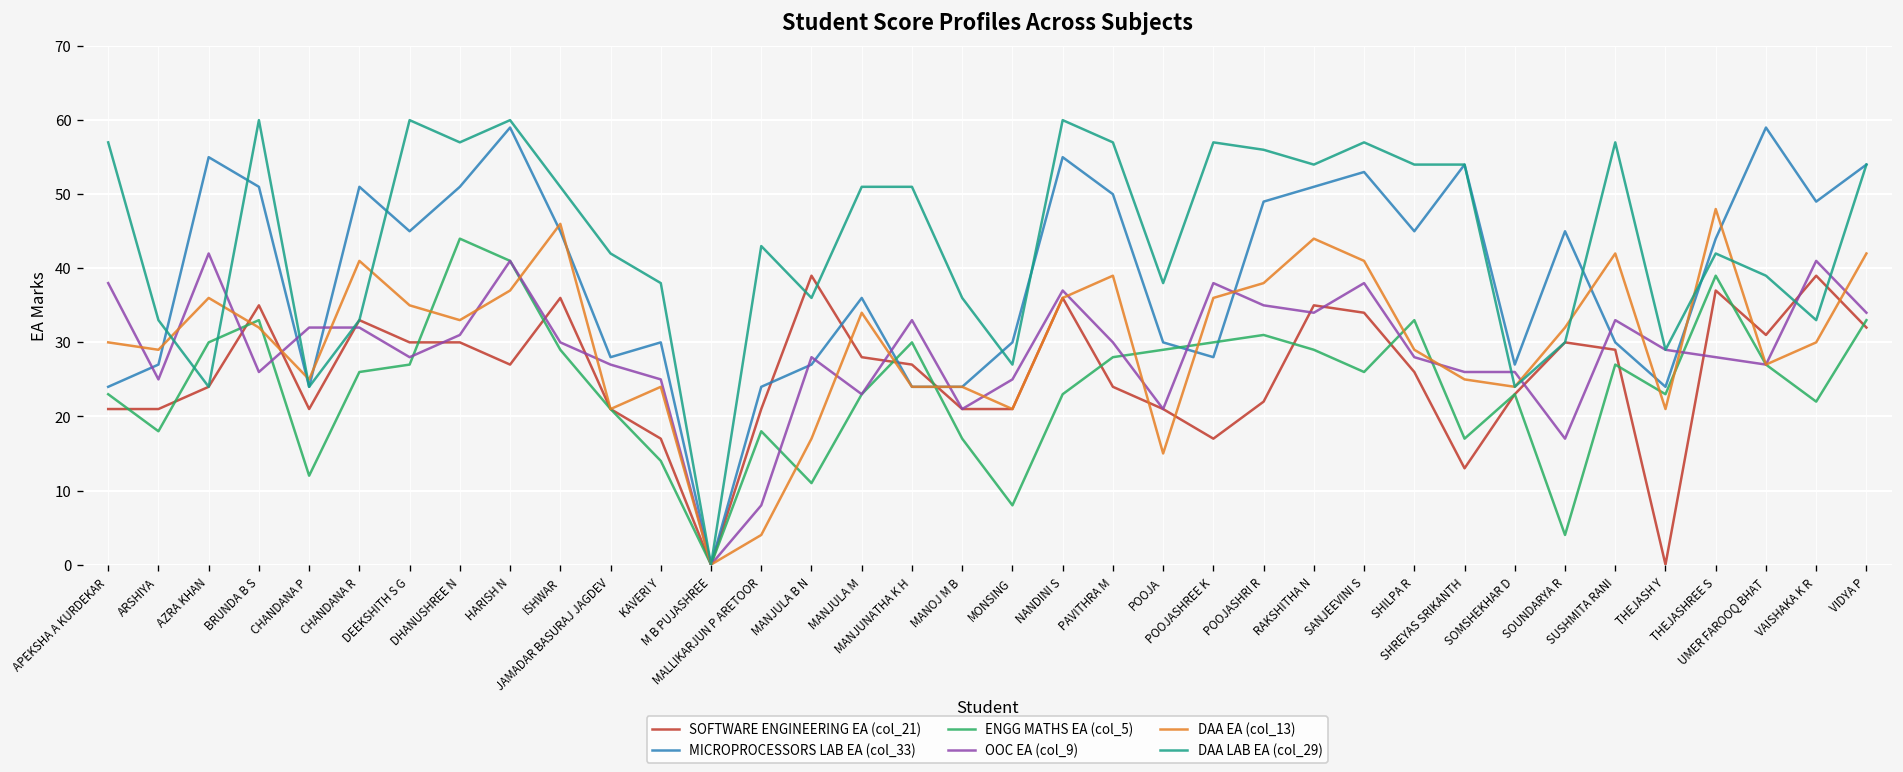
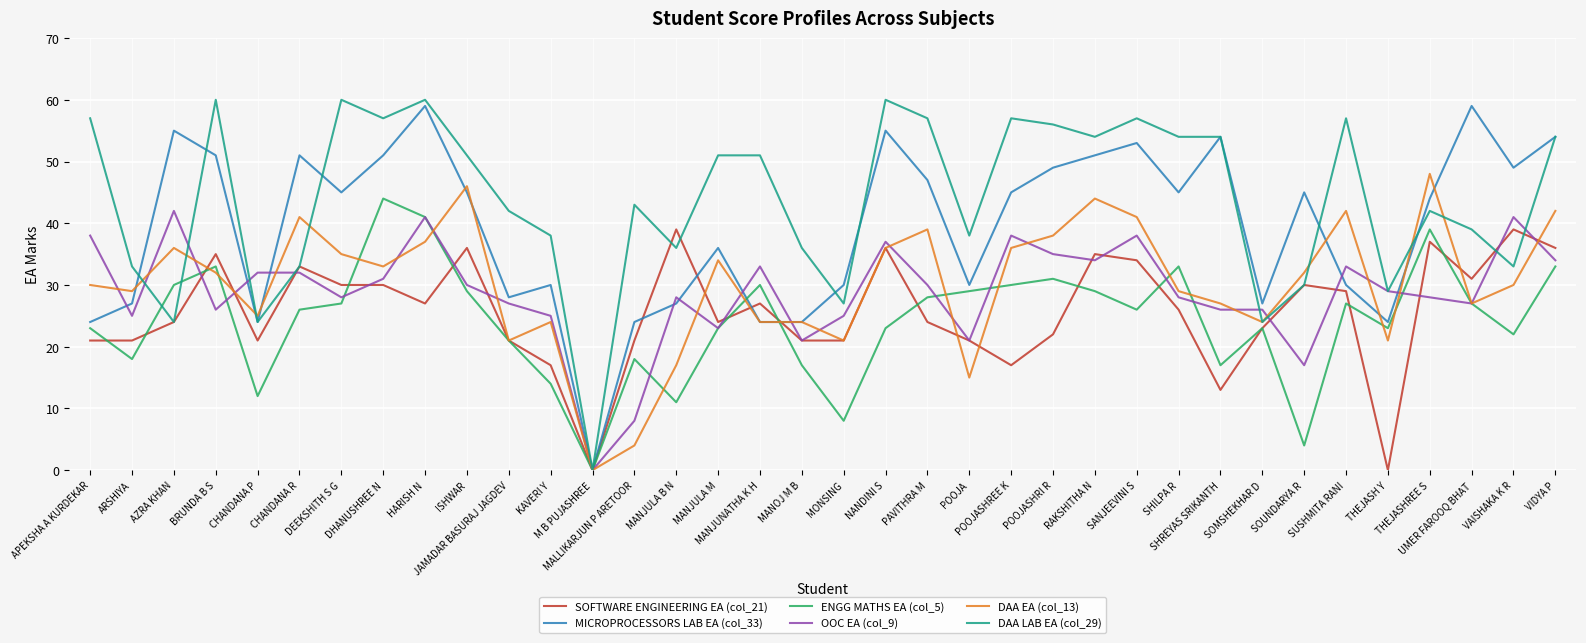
SOFTWARE ENGINEERING EA (col_21), MANJULA M: 28 -> 24
MICROPROCESSORS LAB EA (col_33), PAVITHRA M: 50 -> 47
MICROPROCESSORS LAB EA (col_33), POOJASHREE K: 28 -> 45
DAA EA (col_13), SHREYAS SRIKANTH: 25 -> 27
SOFTWARE ENGINEERING EA (col_21), VIDYA P: 32 -> 36
